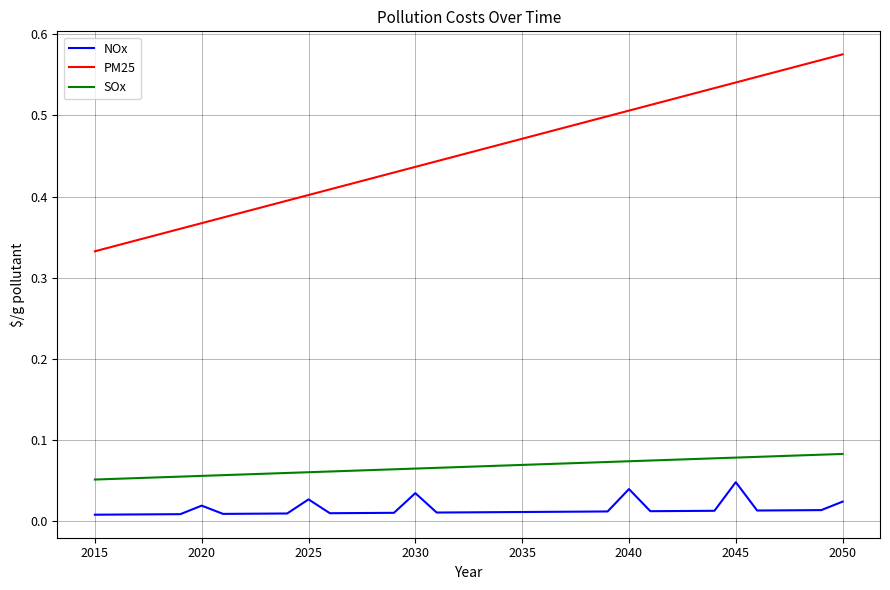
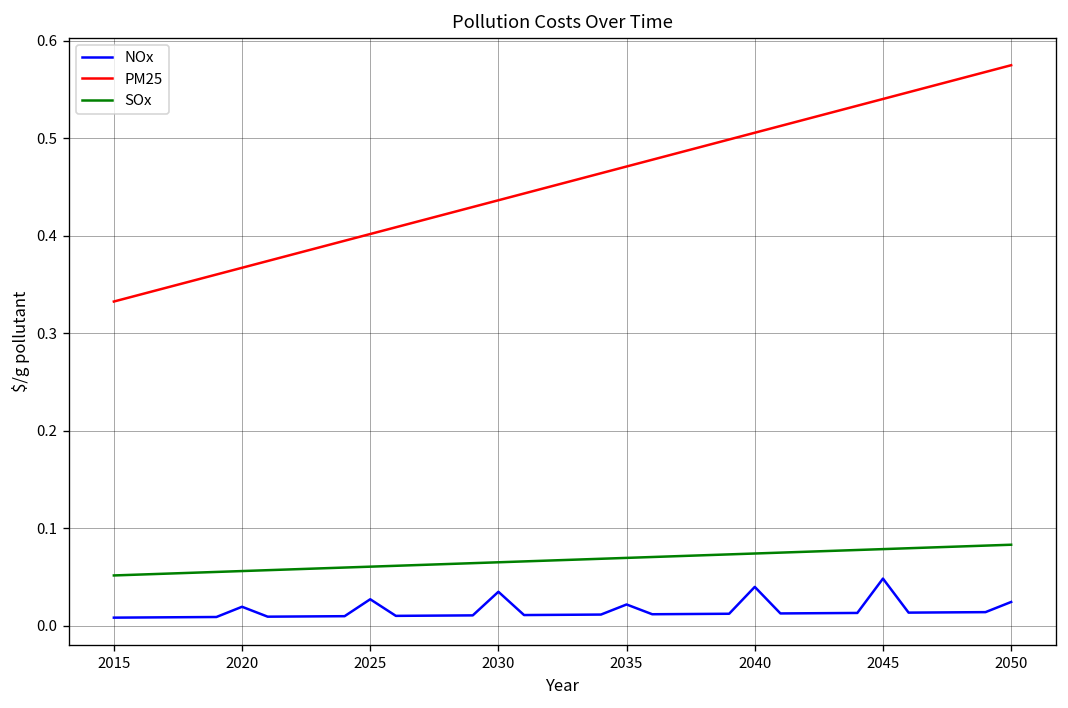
NOx, 2035: 0.01 -> 0.02
